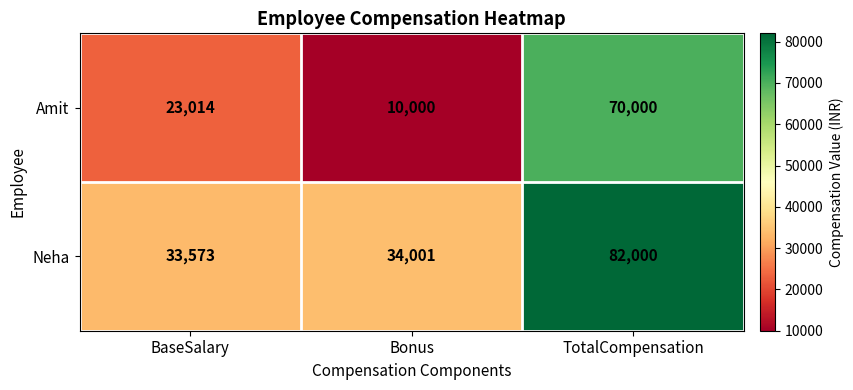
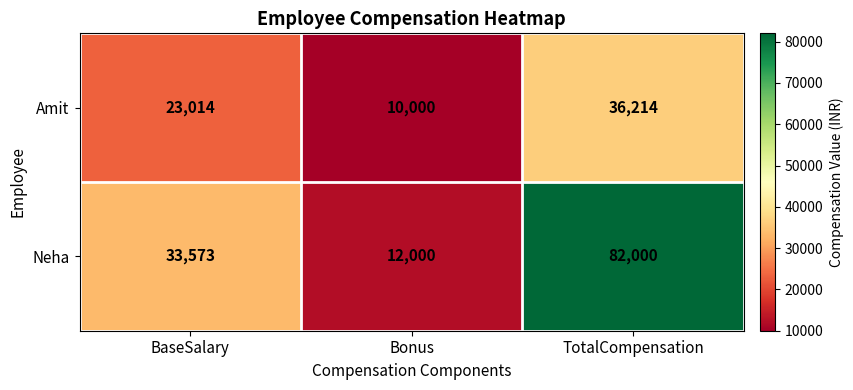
Amit, TotalCompensation: 70,000 -> 36,214
Neha, Bonus: 34,001 -> 12,000
